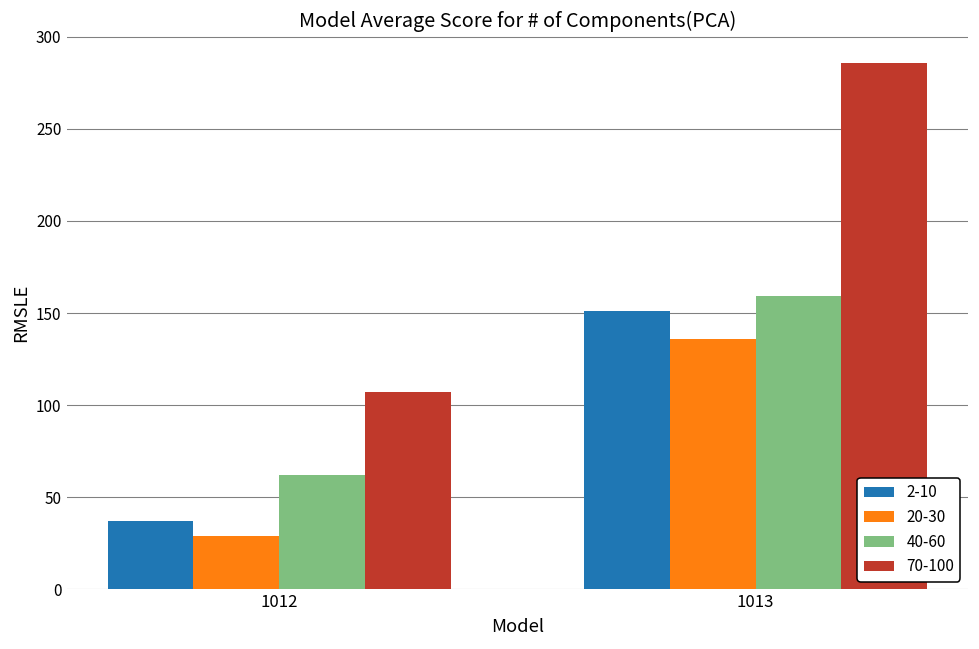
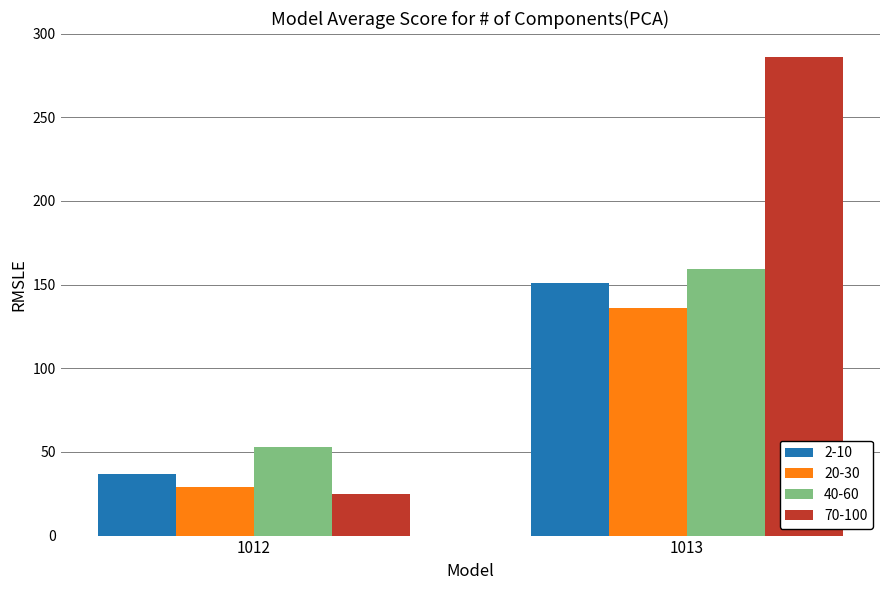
40-60, 1012: 62 -> 53
70-100, 1012: 107 -> 25
